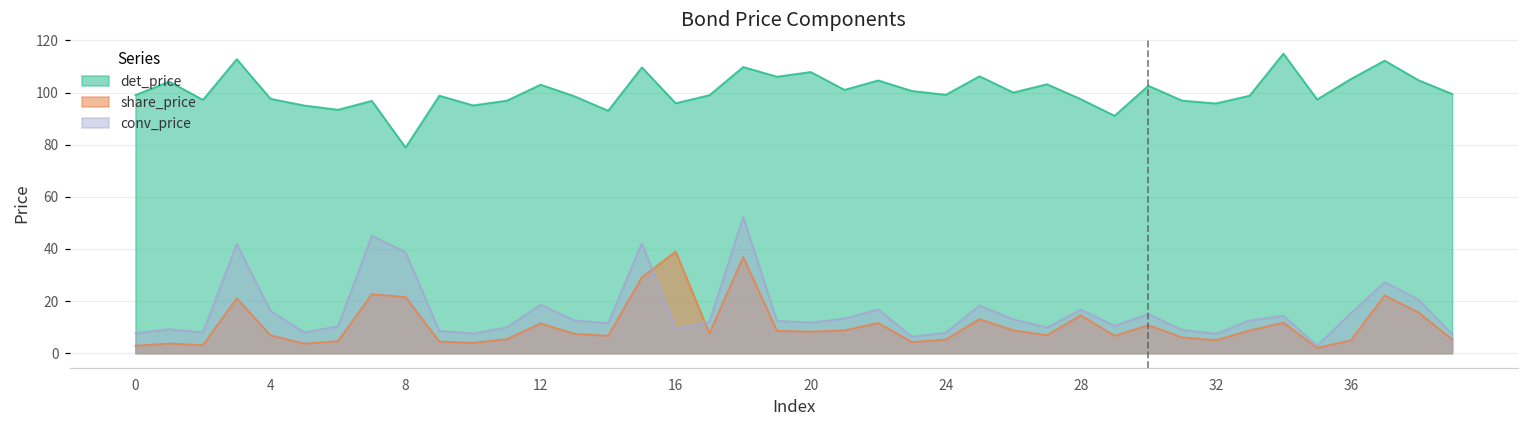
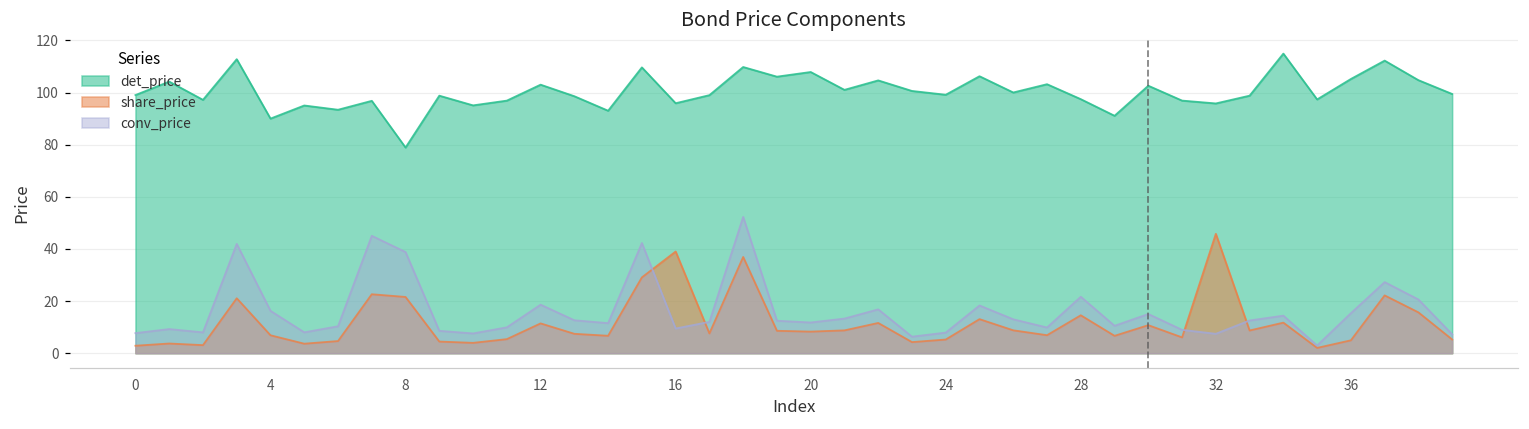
det_price, 4: 98 -> 90
conv_price, 28: 17 -> 22
share_price, 32: 5 -> 46
